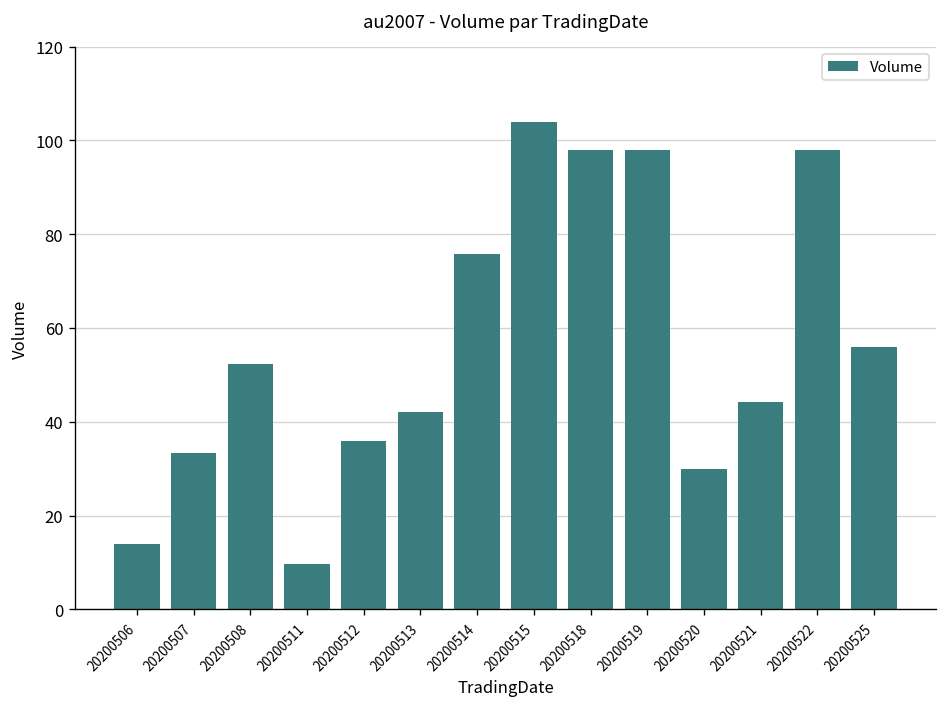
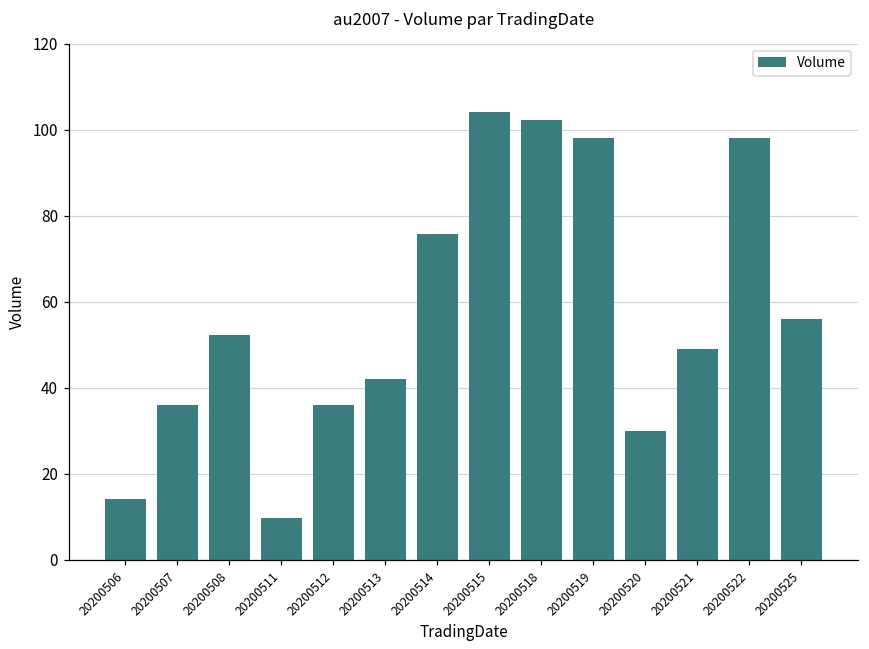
20200507: 33 -> 36
20200518: 98 -> 102
20200521: 44 -> 49
